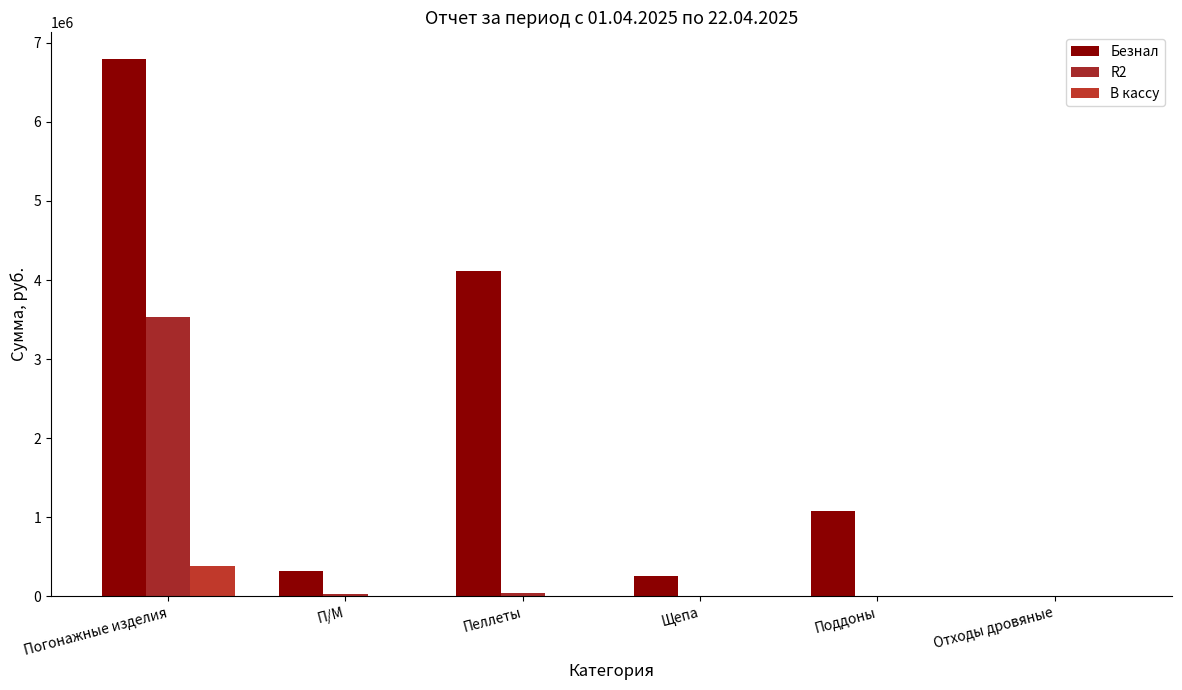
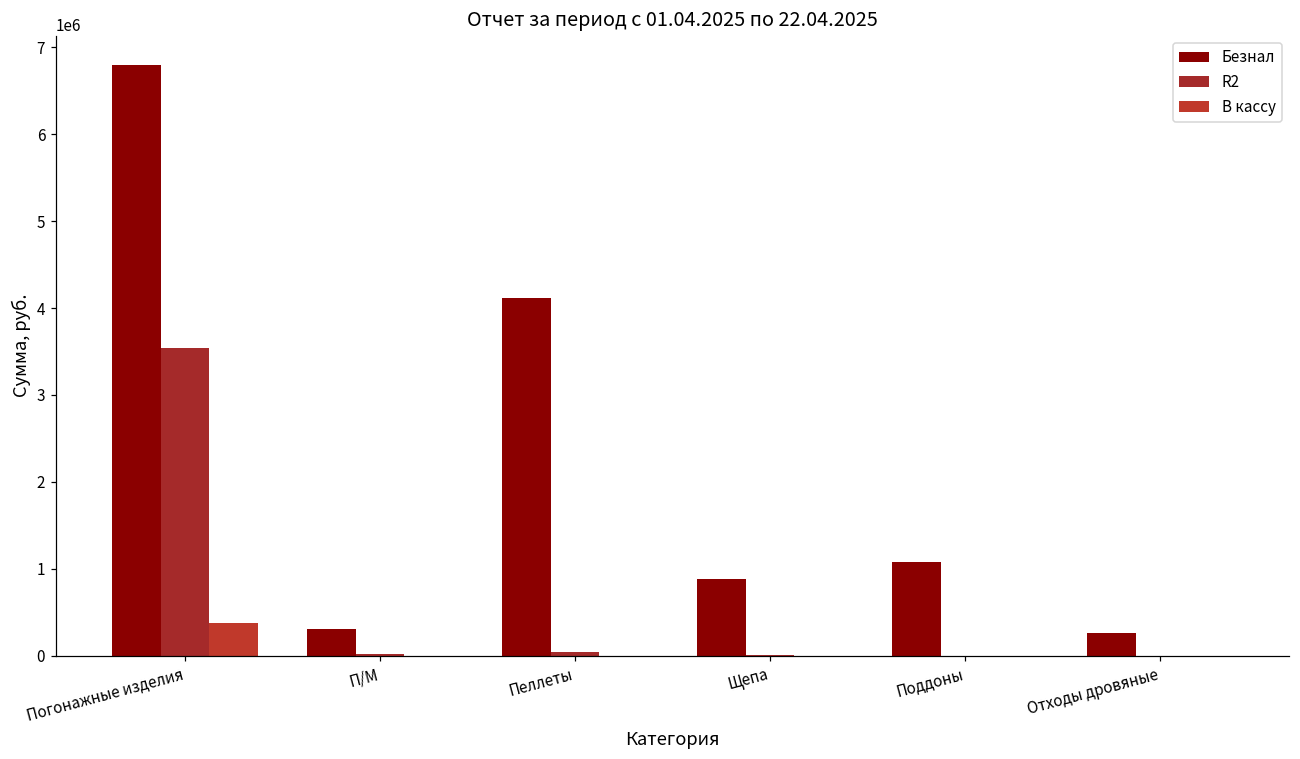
Безнал, Щепа: 300000 -> 900000
Безнал, Отходы дровяные: 0 -> 300000
